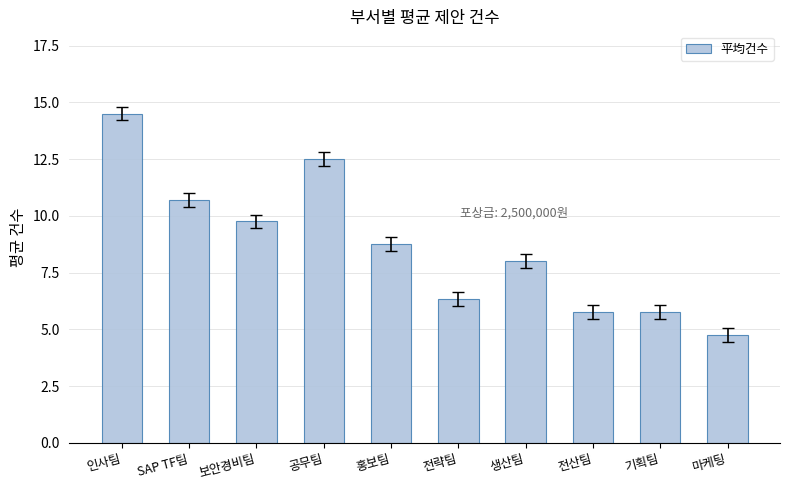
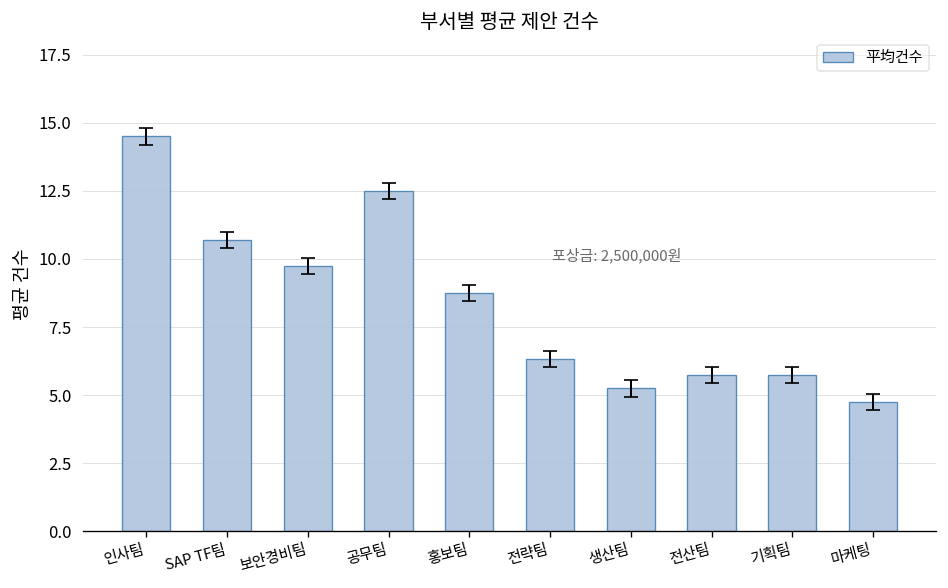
平均건수, 생산팀: 8.0 -> 5.3
